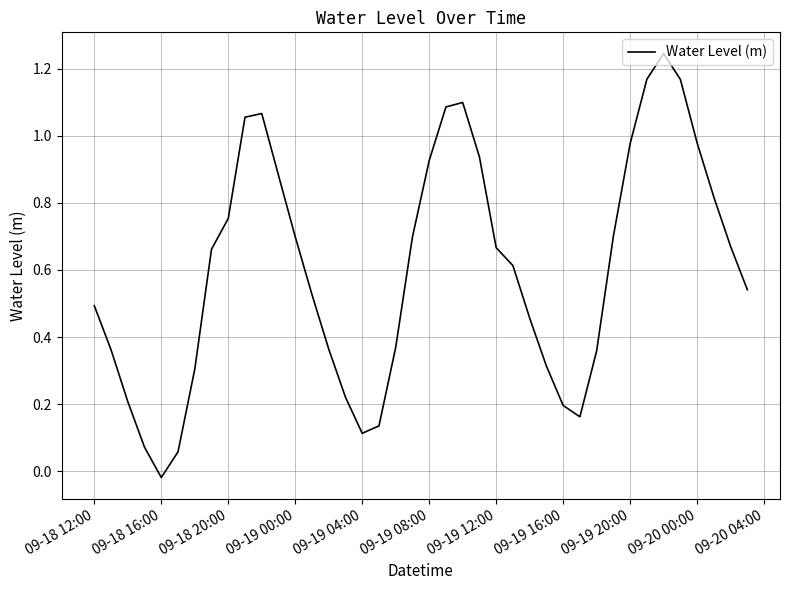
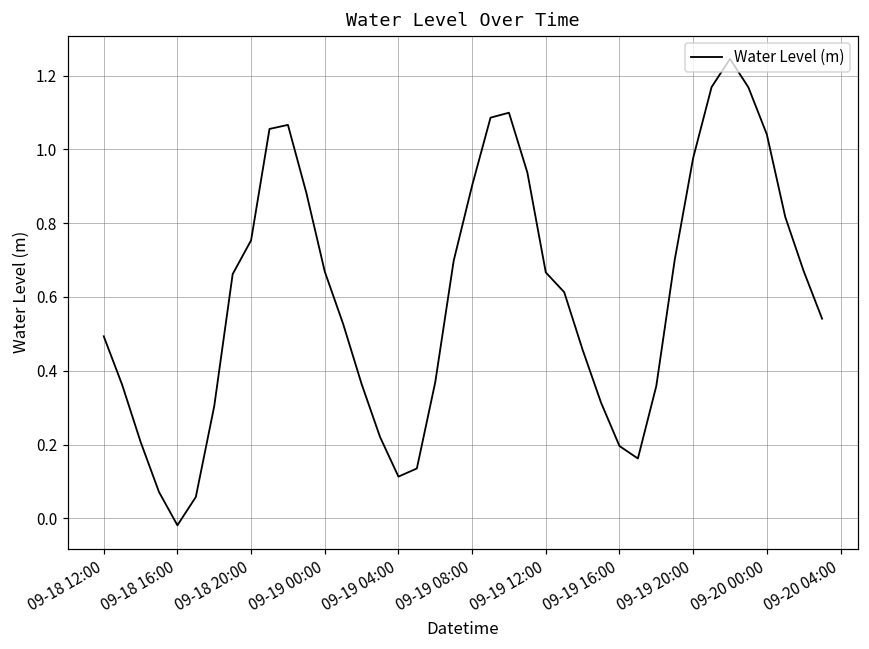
09-19 00:00: 0.70 -> 0.67
09-19 08:00: 0.93 -> 0.90
09-20 00:00: 0.98 -> 1.04
